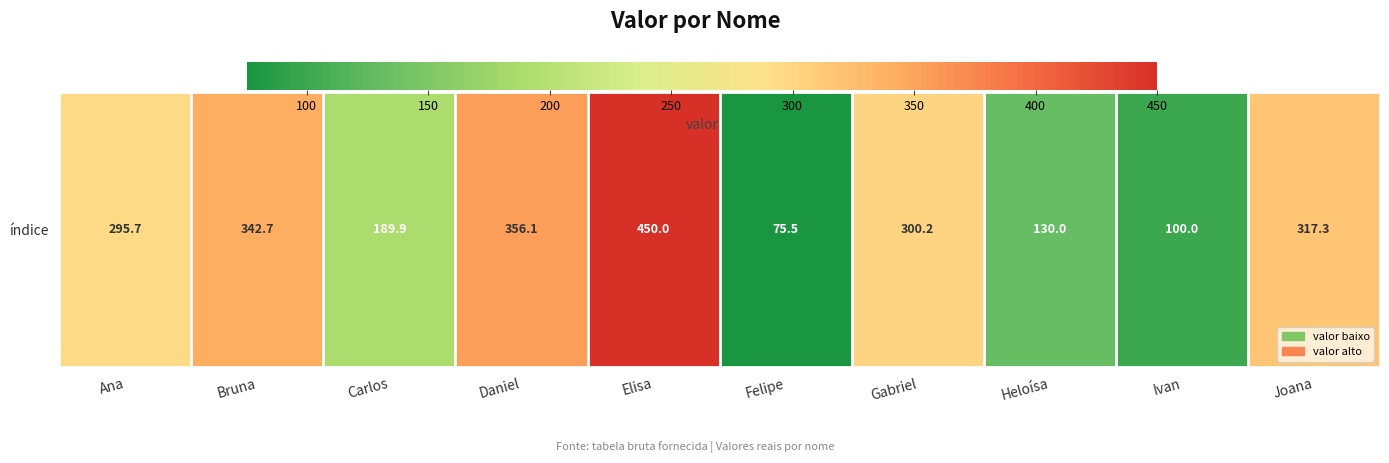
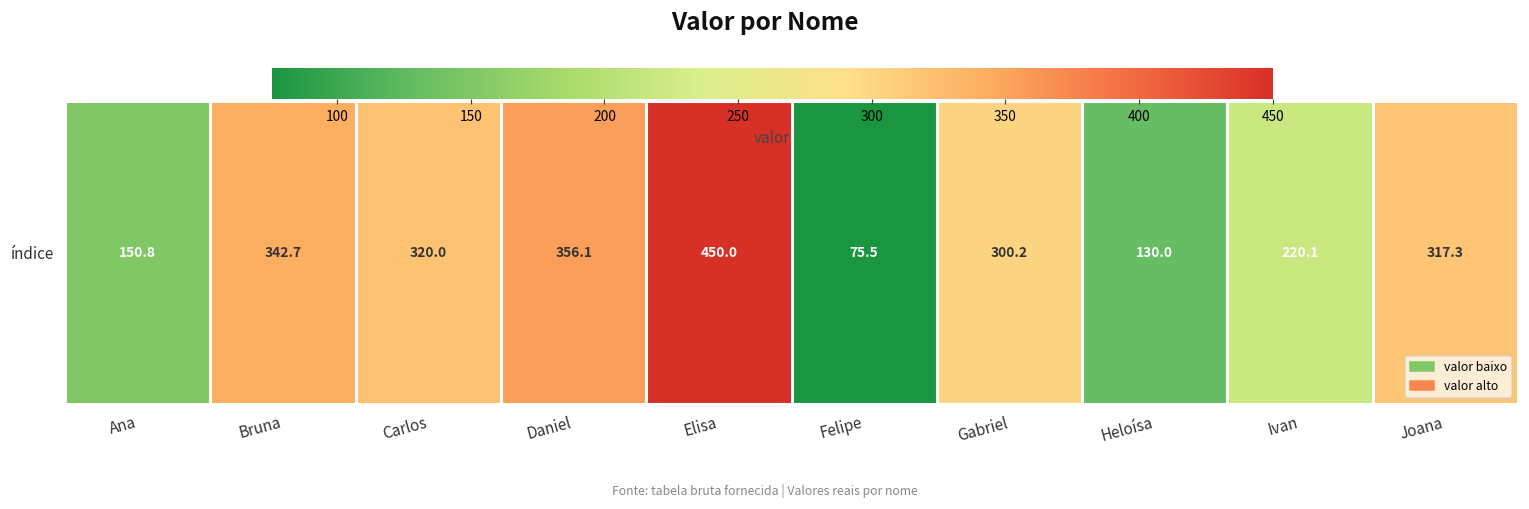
índice, Ana: 295.7 -> 150.8
índice, Carlos: 189.9 -> 320.0
índice, Ivan: 100.0 -> 220.1
